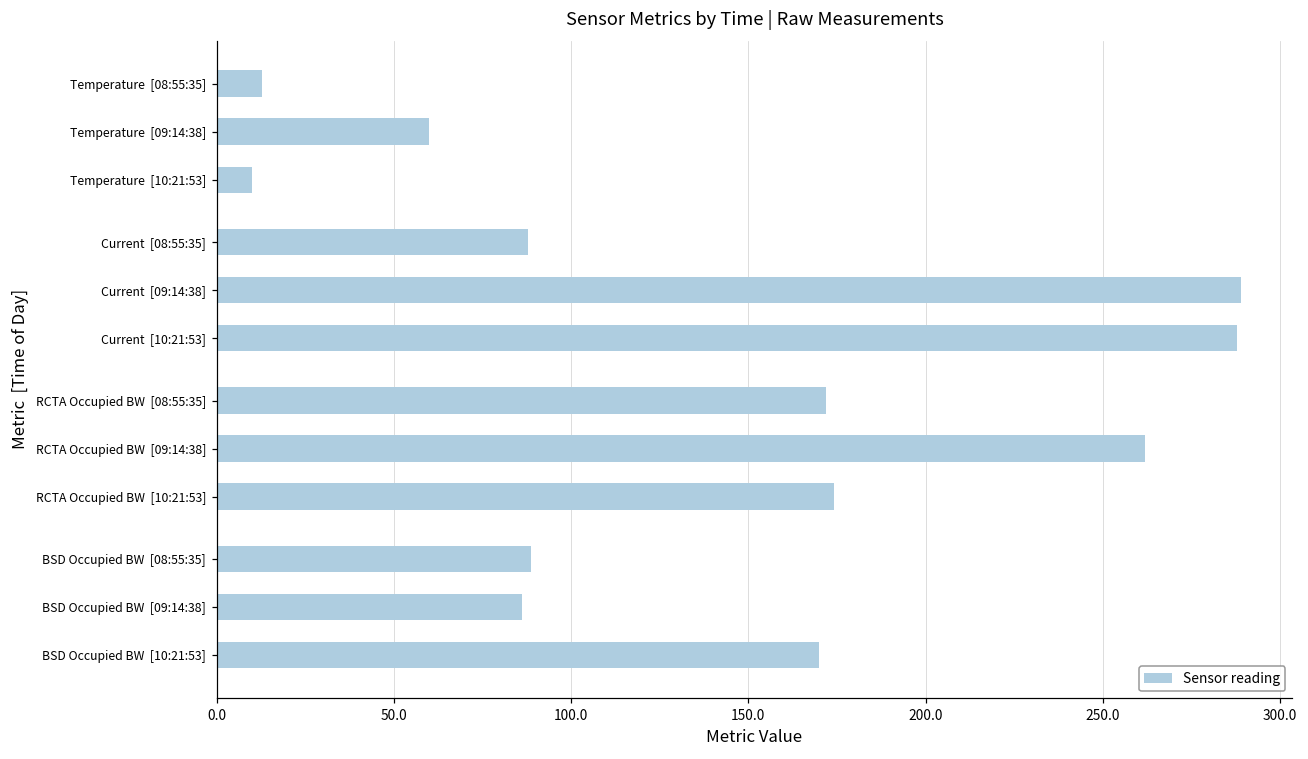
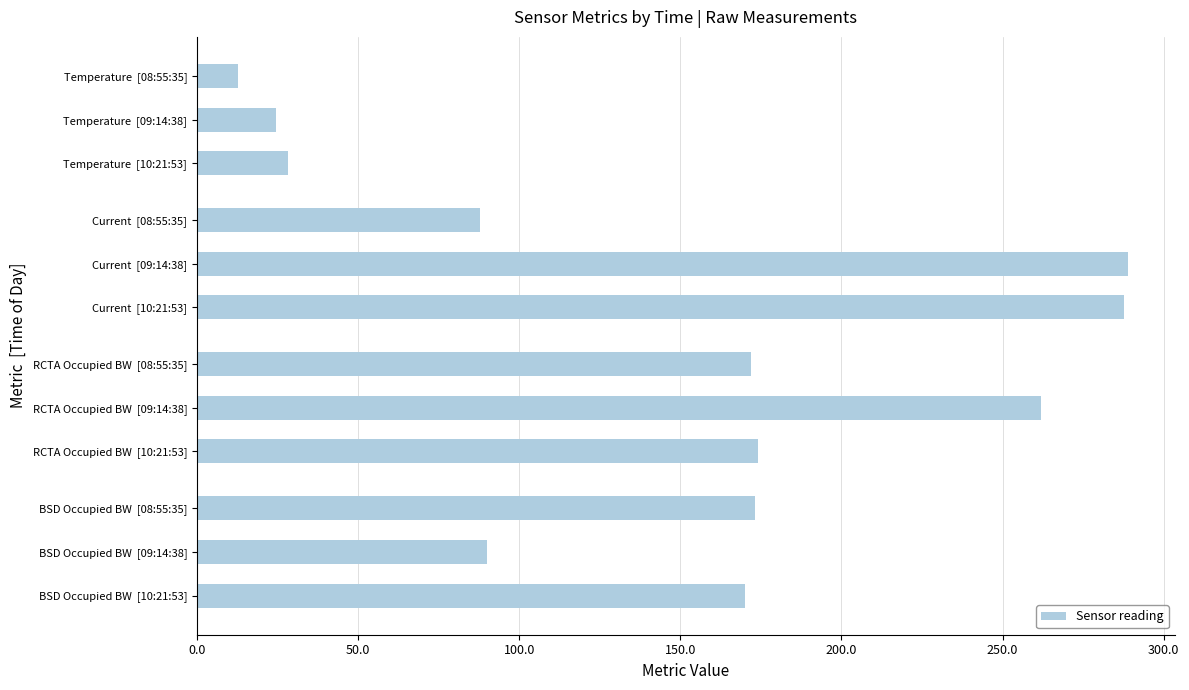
Temperature [09:14:38]: 60 -> 25
Temperature [10:21:53]: 10 -> 28
BSD Occupied BW [08:55:35]: 89 -> 173
BSD Occupied BW [09:14:38]: 86 -> 90
